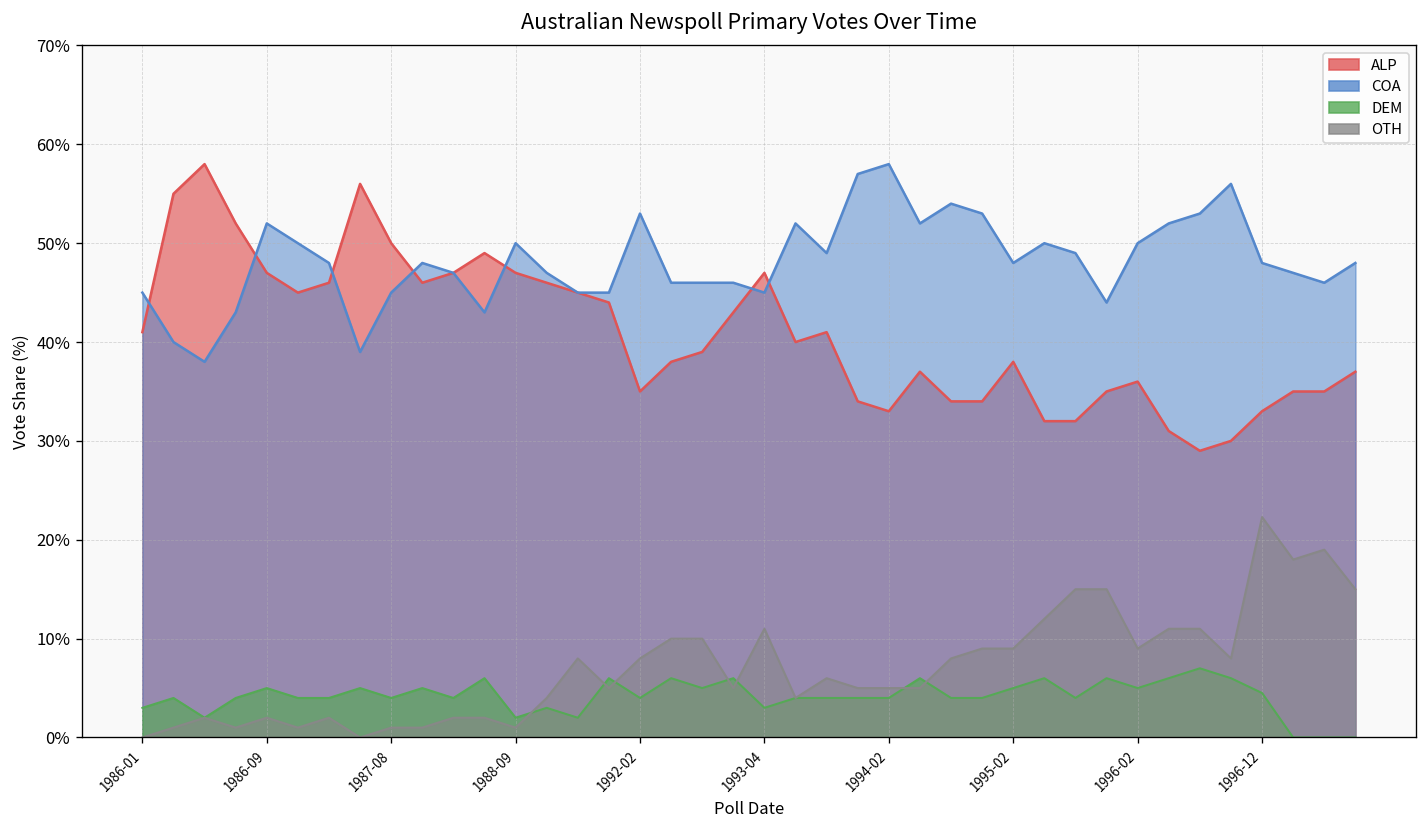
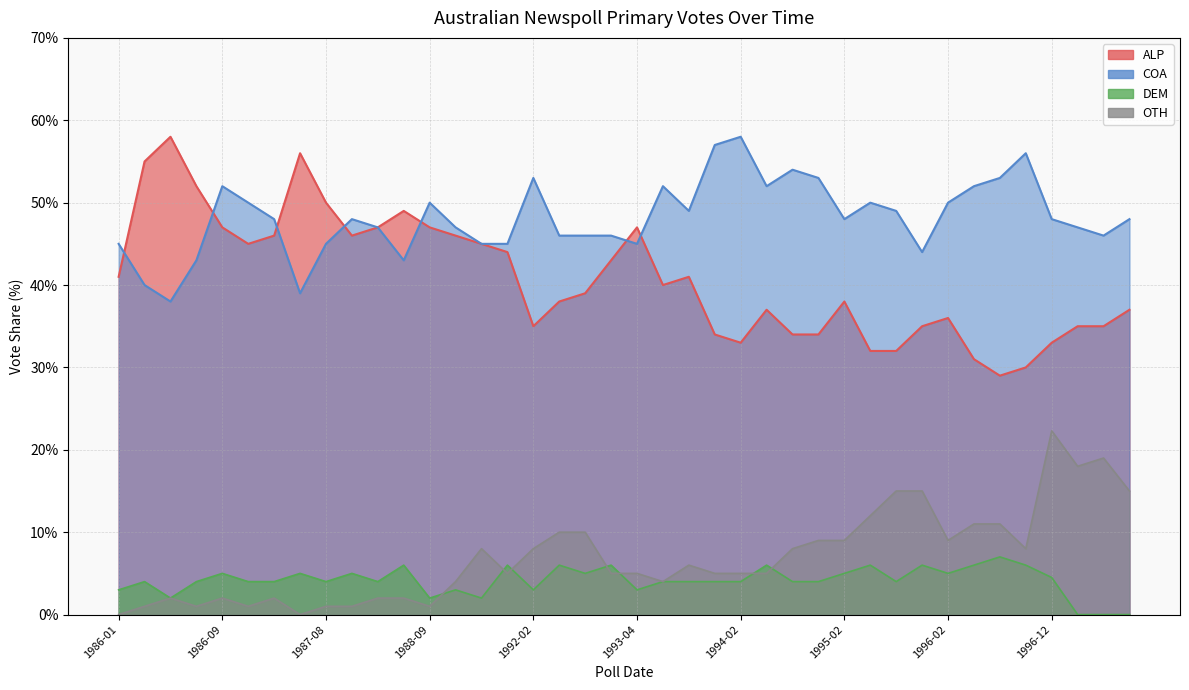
DEM, 1992-02: 4% -> 3%
OTH, 1993-04: 11% -> 5%
